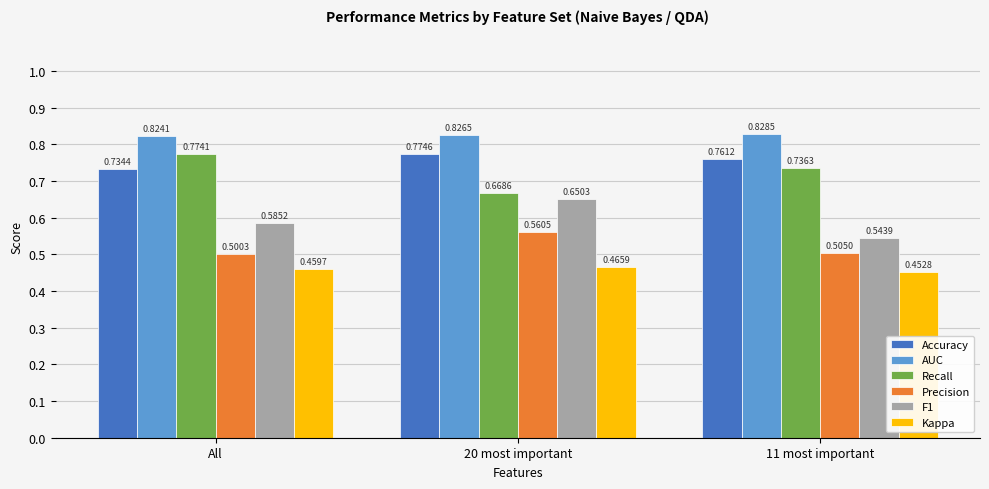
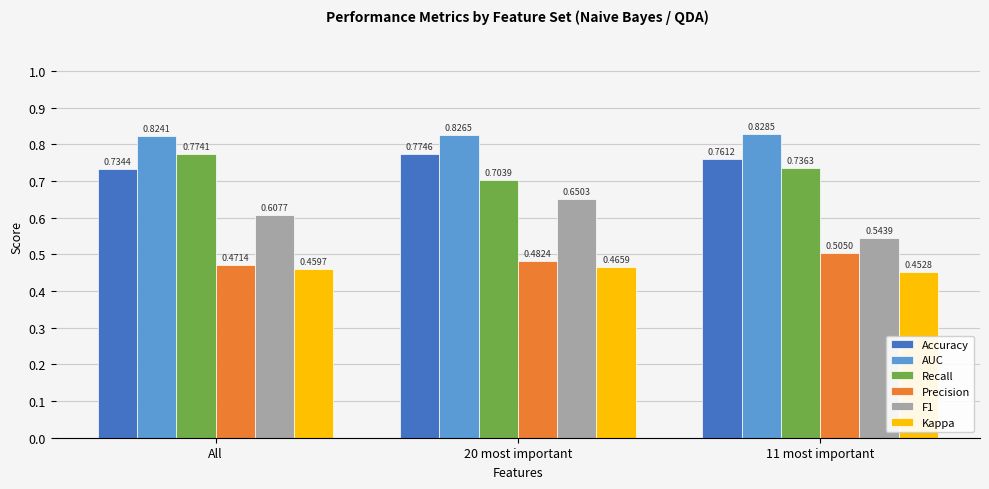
Precision, All: 0.5003 -> 0.4714
F1, All: 0.5852 -> 0.6077
Recall, 20 most important: 0.6686 -> 0.7039
Precision, 20 most important: 0.5605 -> 0.4824
